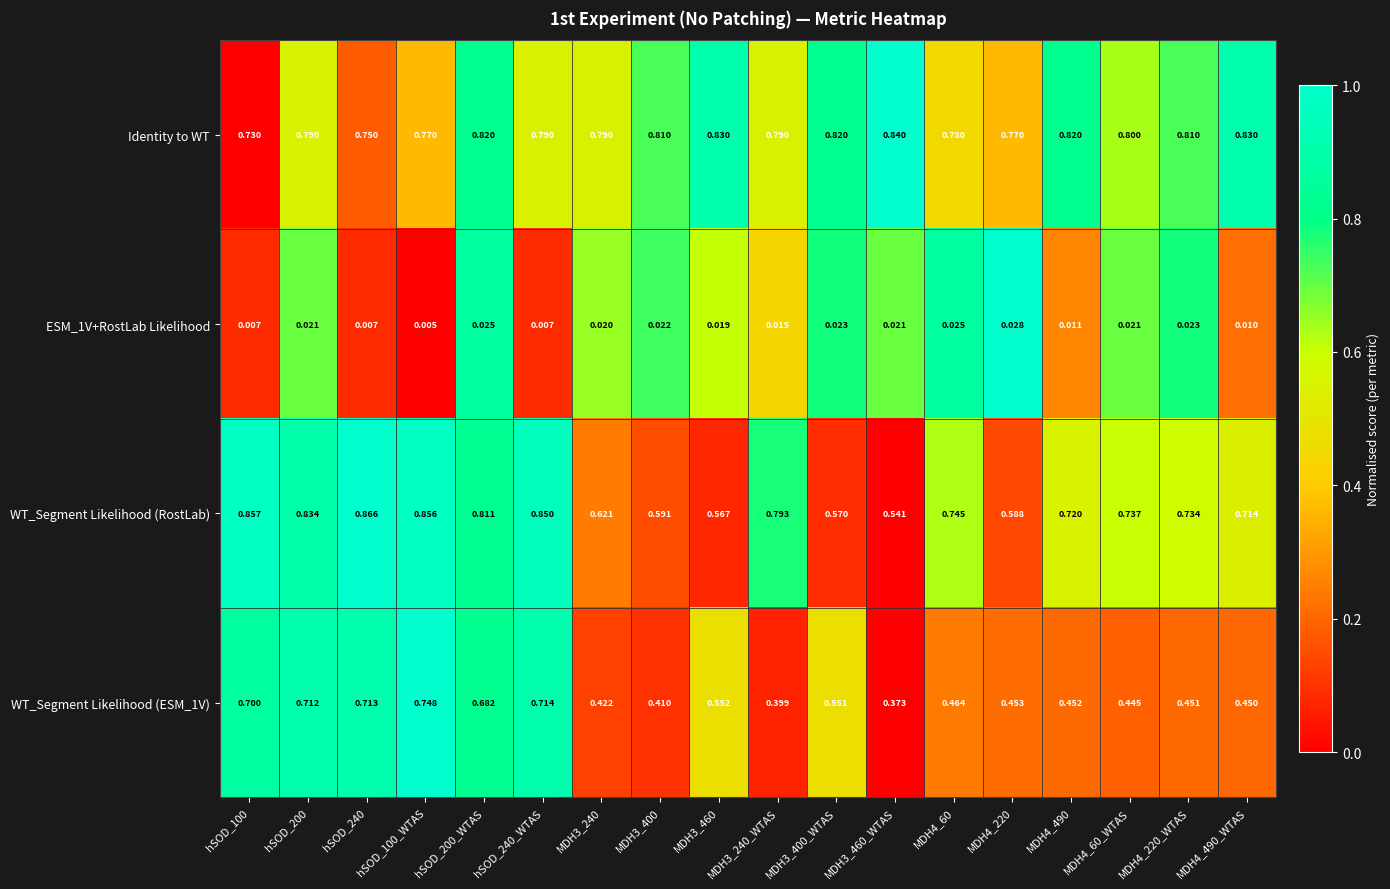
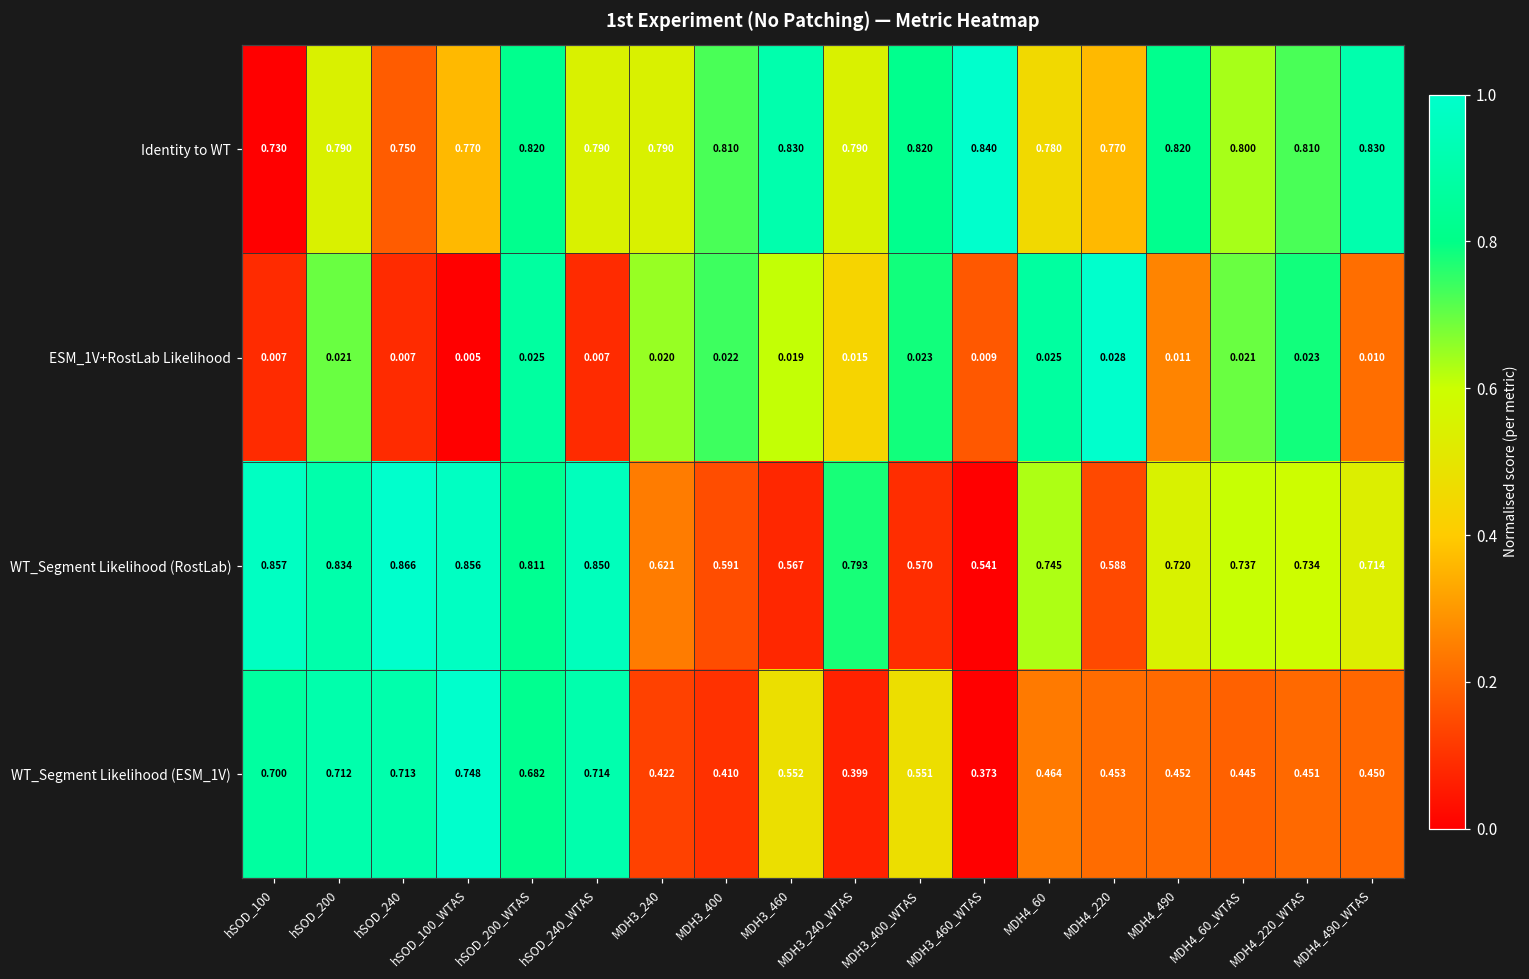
ESM_1V+RostLab Likelihood, MDH3_460_WTAS: 0.021 -> 0.009
